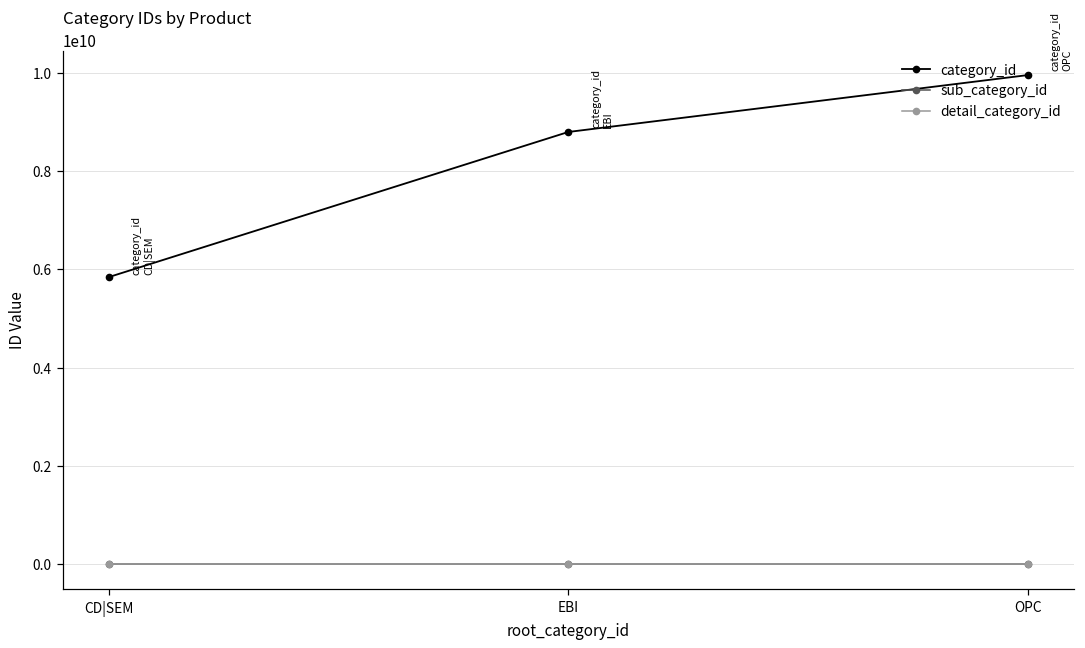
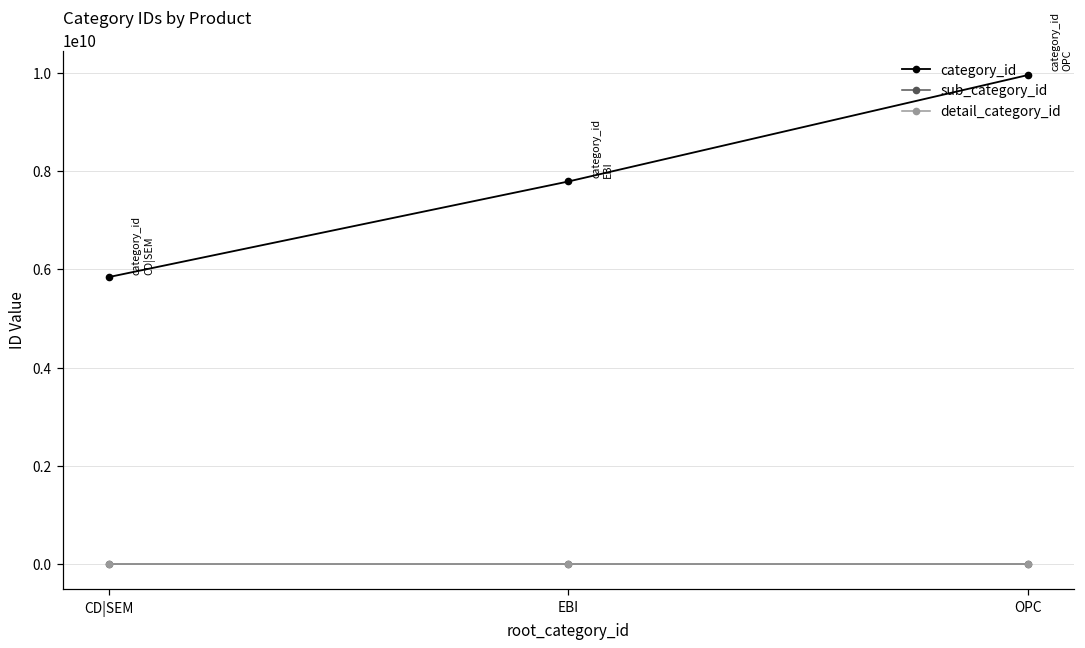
category_id, EBI: 8800000000 -> 7800000000
